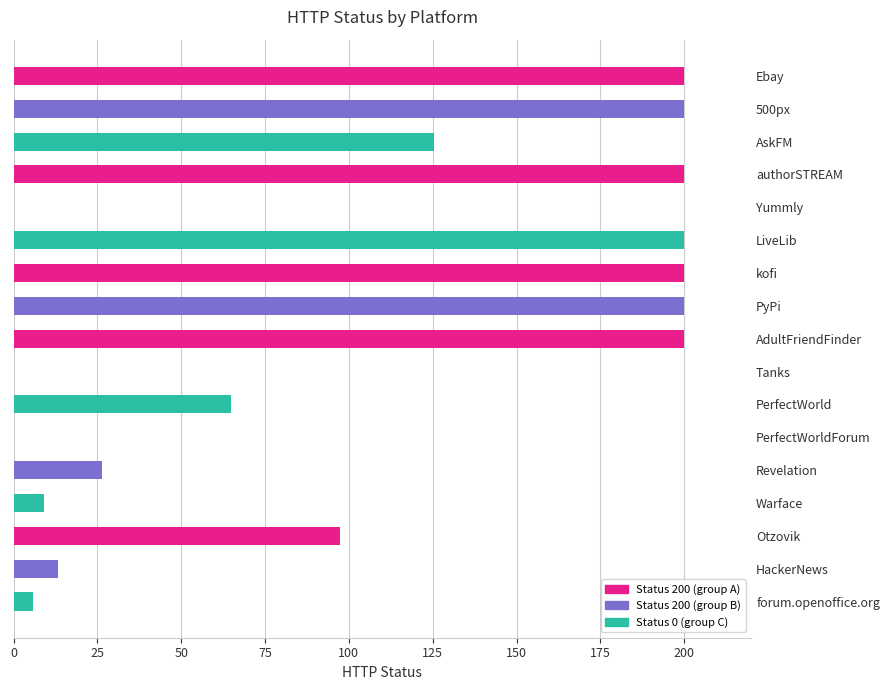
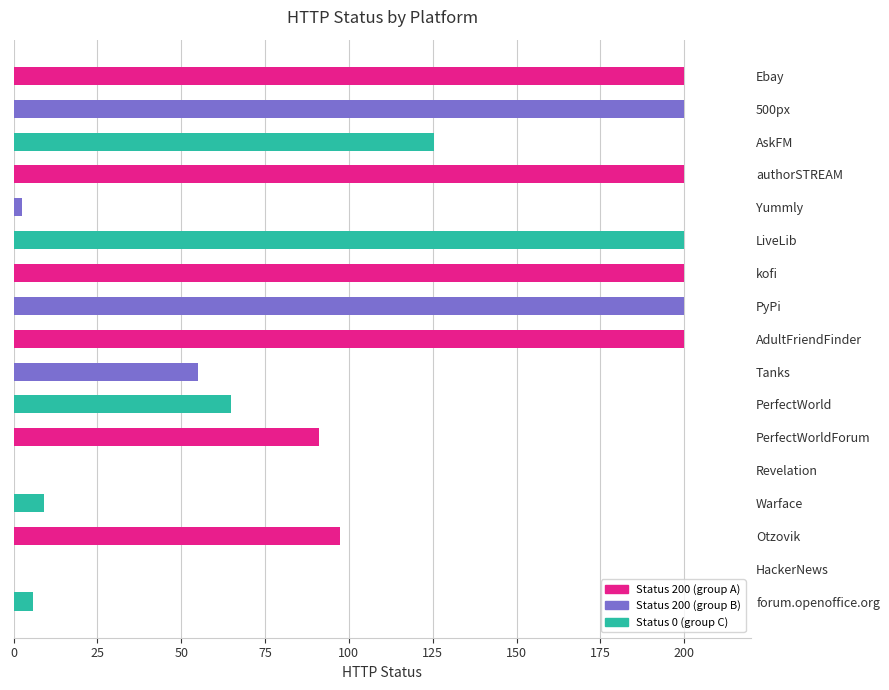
Yummly: 0 -> 3
Tanks: 0 -> 55
PerfectWorldForum: 0 -> 91
Revelation: 26 -> 0
HackerNews: 13 -> 0
